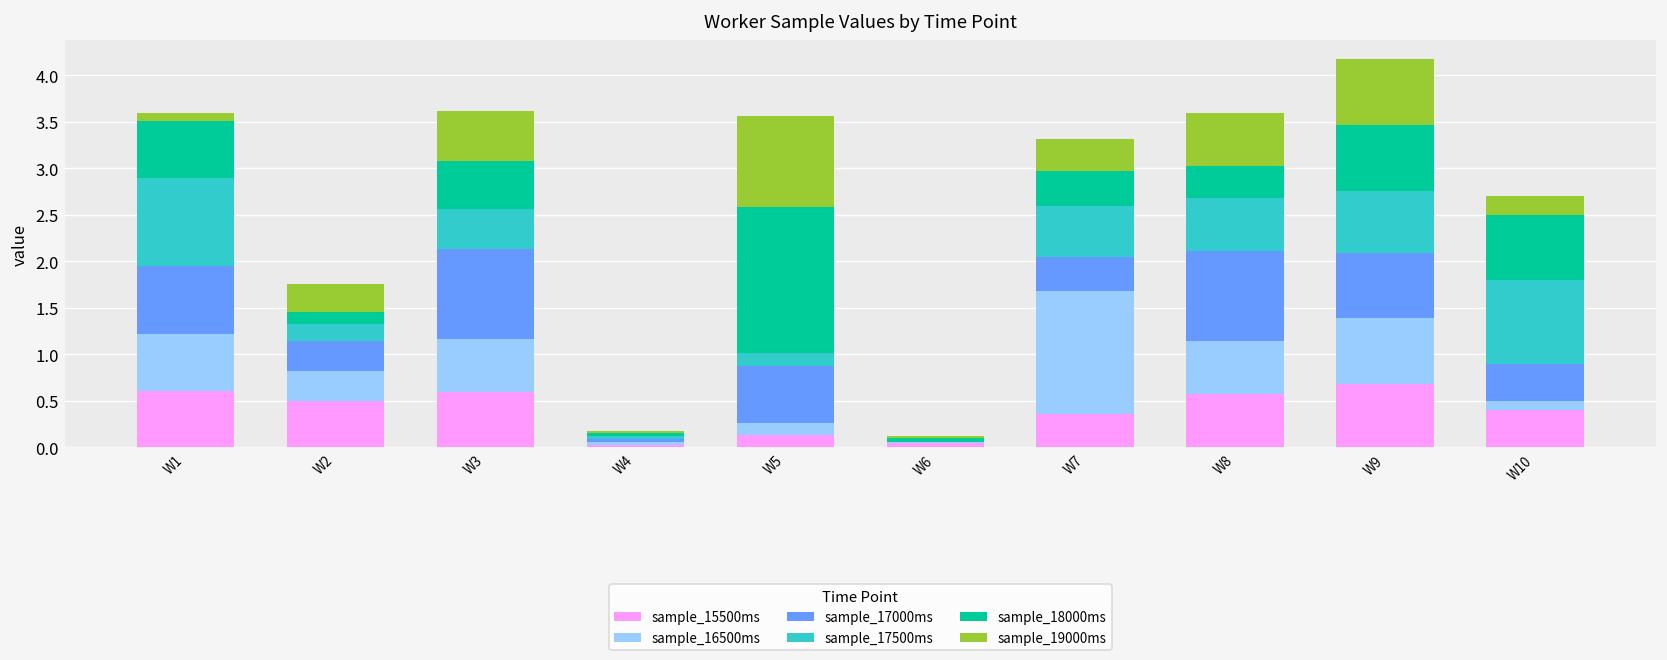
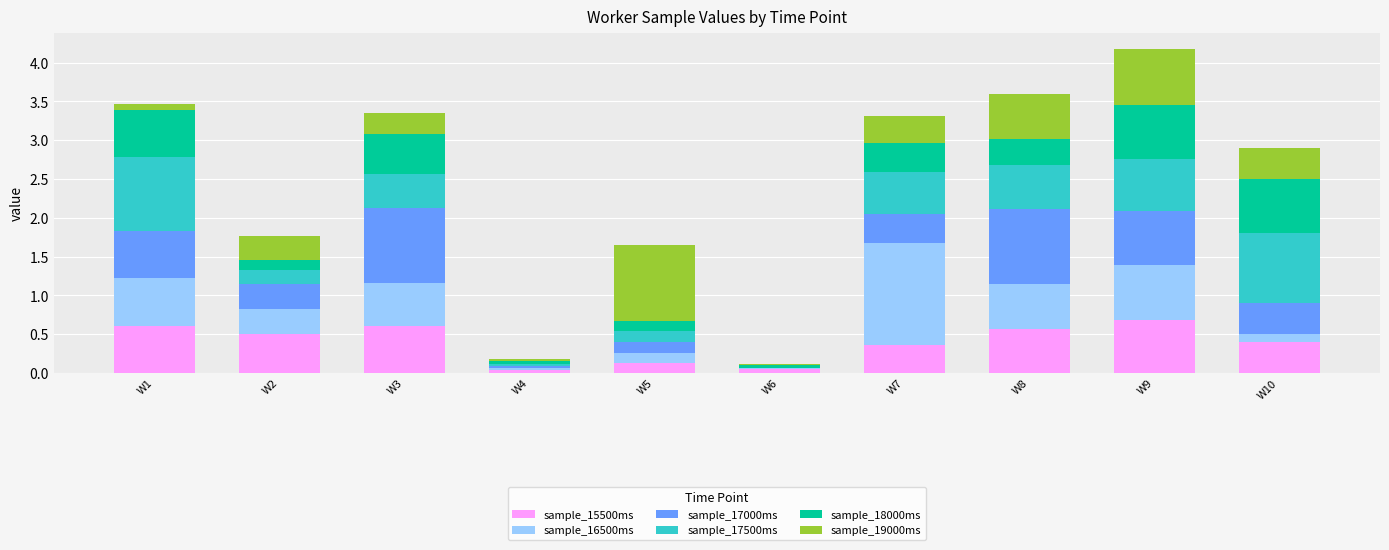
sample_17000ms, W1: 0.7 -> 0.6
sample_19000ms, W3: 0.5 -> 0.3
sample_17000ms, W5: 0.6 -> 0.1
sample_18000ms, W5: 1.6 -> 0.1
sample_19000ms, W10: 0.2 -> 0.4
